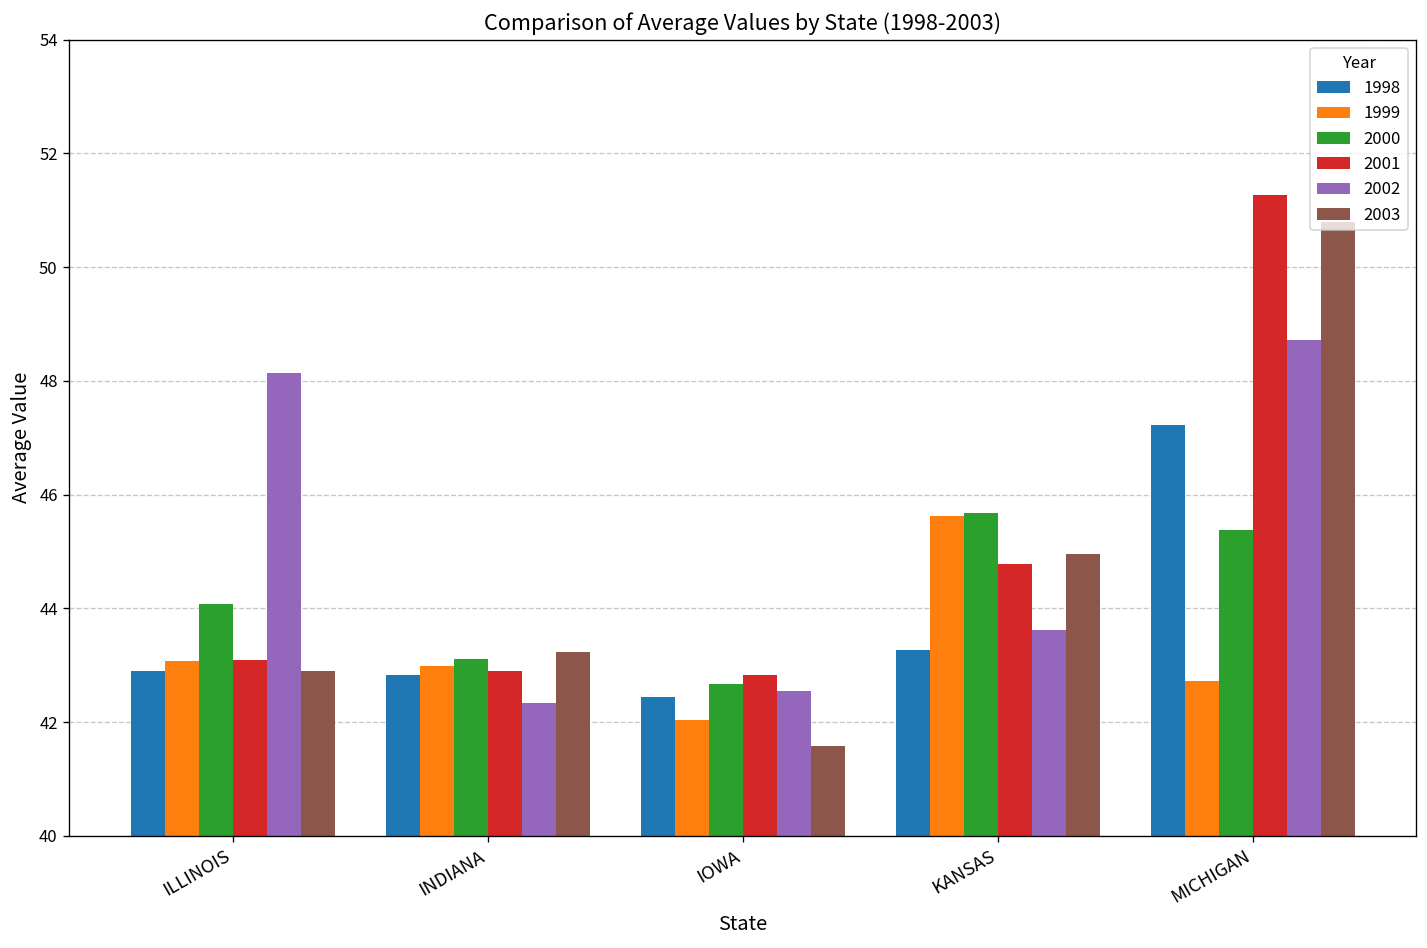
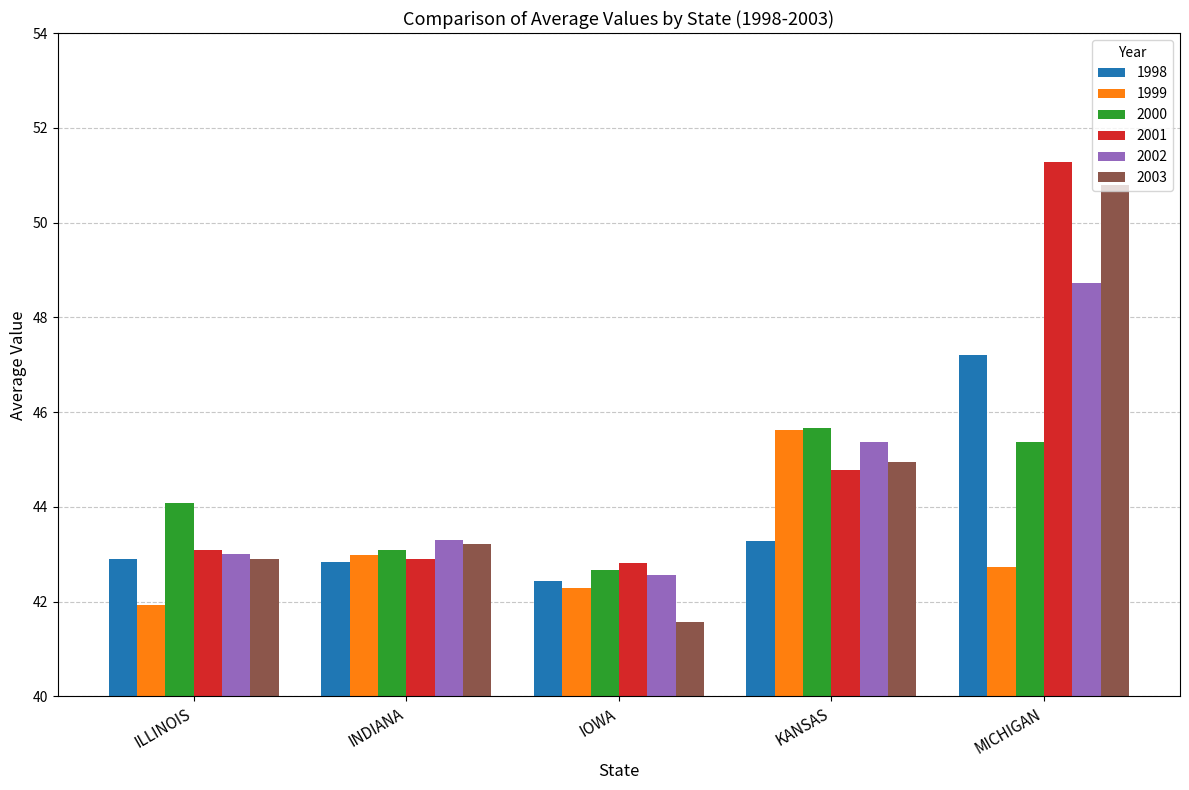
1999, ILLINOIS: 43.1 -> 41.9
2002, ILLINOIS: 48.1 -> 43.0
2002, INDIANA: 42.3 -> 43.3
1999, IOWA: 42.0 -> 42.3
2002, KANSAS: 43.6 -> 45.4
